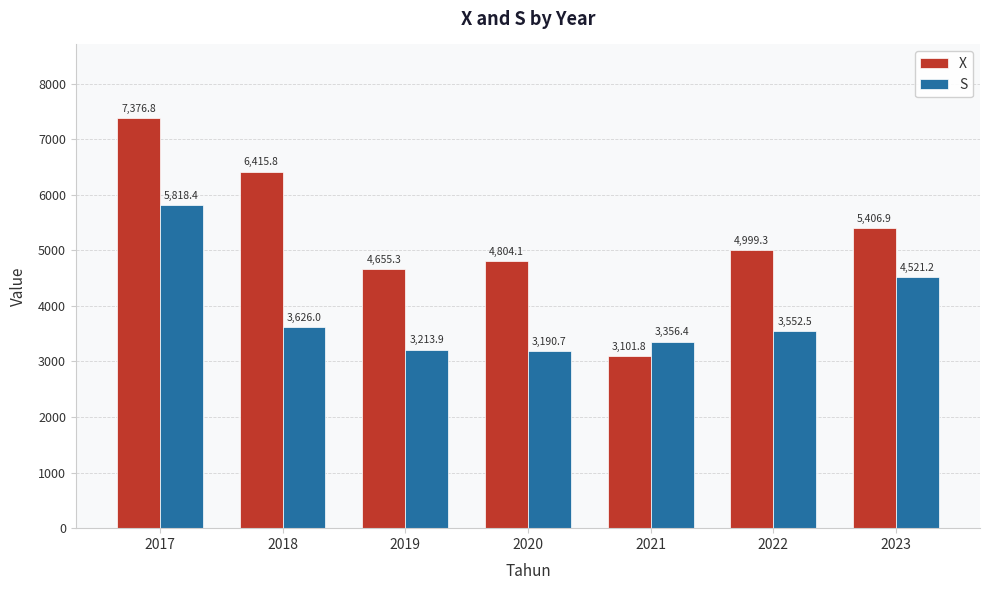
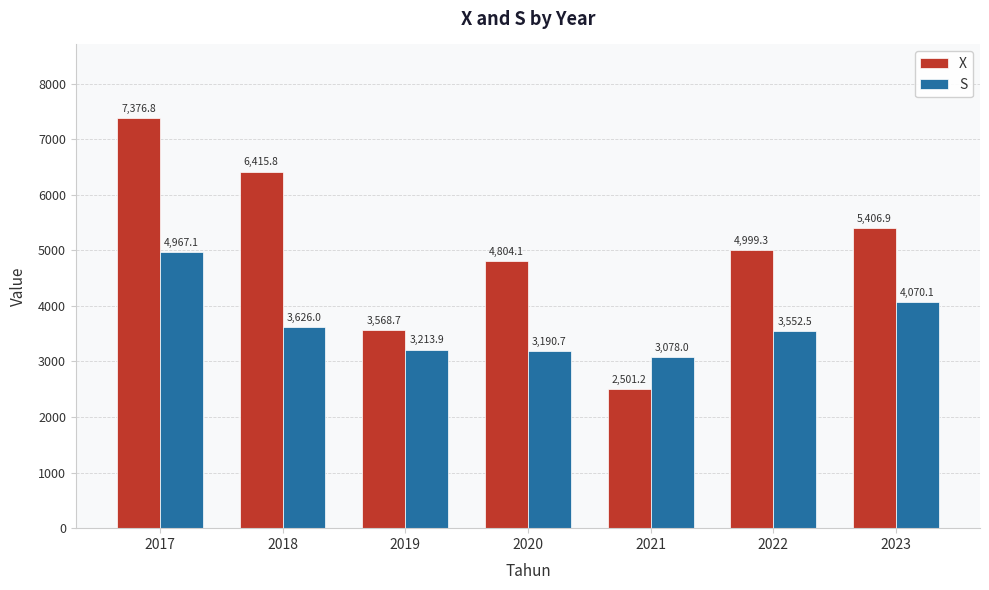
S, 2017: 5,818.4 -> 4,967.1
X, 2019: 4,655.3 -> 3,568.7
X, 2021: 3,101.8 -> 2,501.2
S, 2021: 3,356.4 -> 3,078.0
S, 2023: 4,521.2 -> 4,070.1
